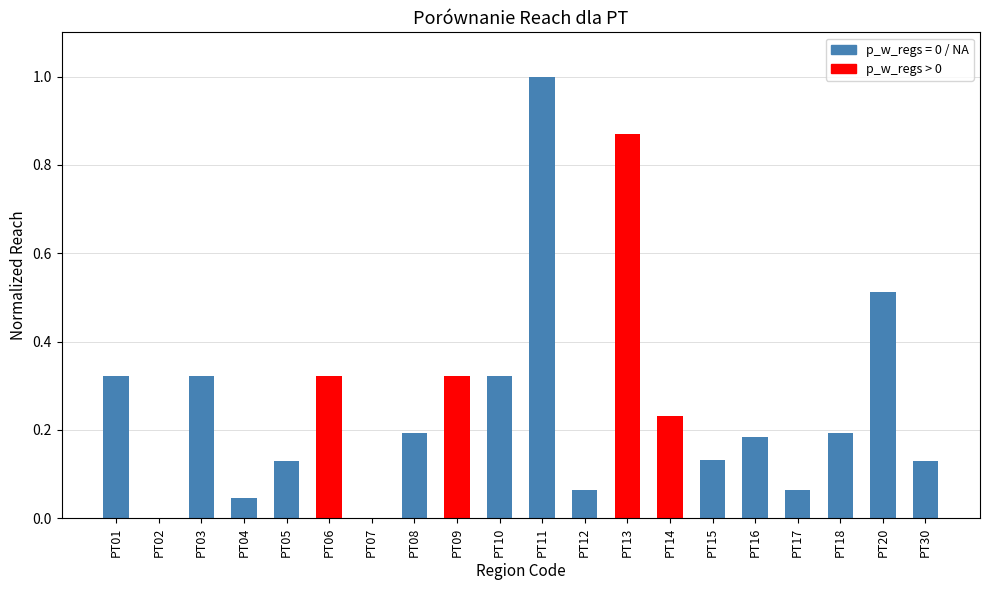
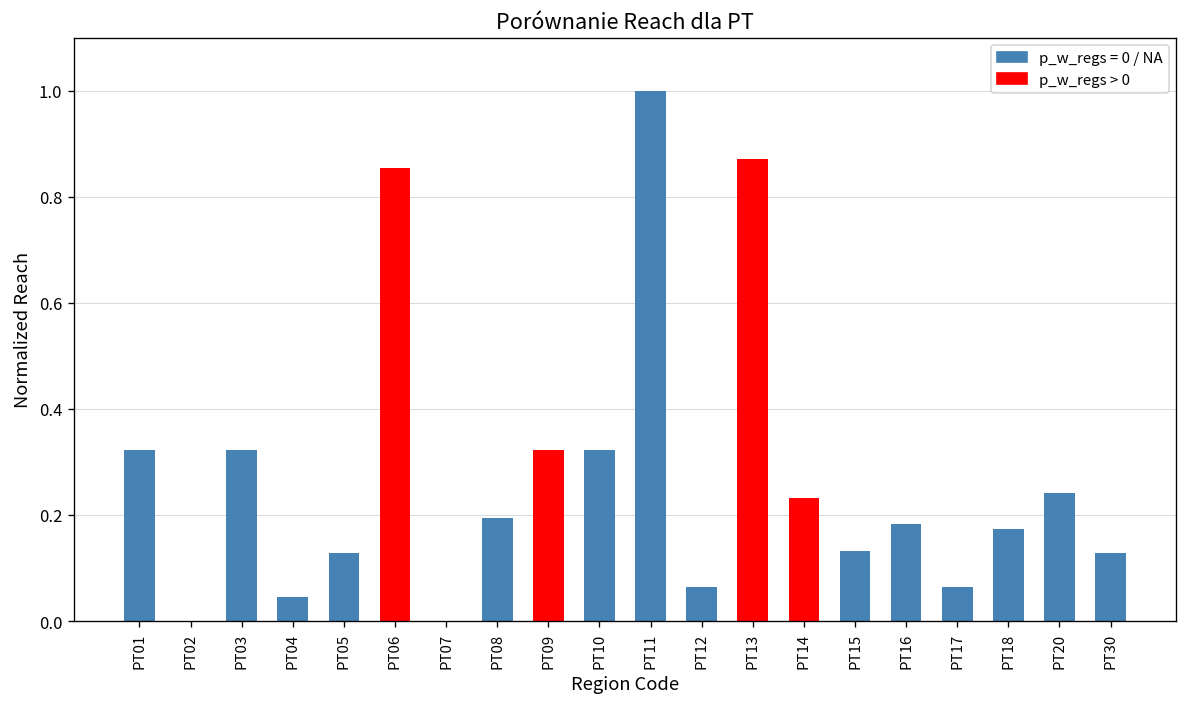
PT06: 0.32 -> 0.85
PT18: 0.19 -> 0.17
PT20: 0.51 -> 0.24
